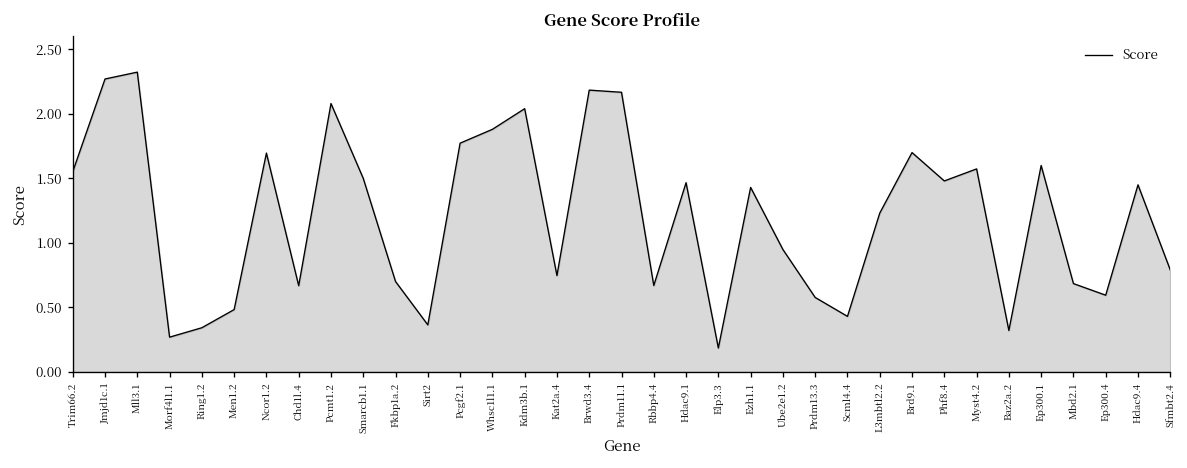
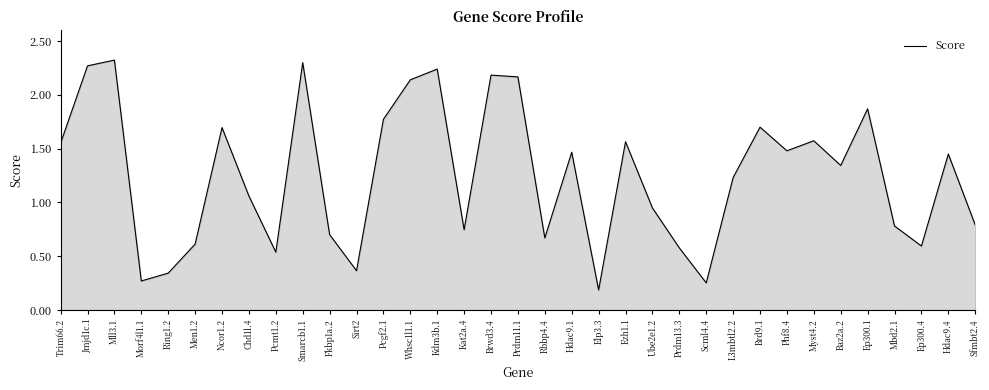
Men1.2: 0.48 -> 0.61
Chd1l.4: 0.67 -> 1.06
Pcmt1.2: 2.08 -> 0.54
Smarcb1.1: 1.5 -> 2.3
Whsc1l1.1: 1.88 -> 2.14
Kdm3b.1: 2.04 -> 2.24
Ezh1.1: 1.43 -> 1.56
Scml4.4: 0.43 -> 0.25
Baz2a.2: 0.32 -> 1.34
Ep300.1: 1.60 -> 1.87
Mbd2.1: 0.69 -> 0.78
